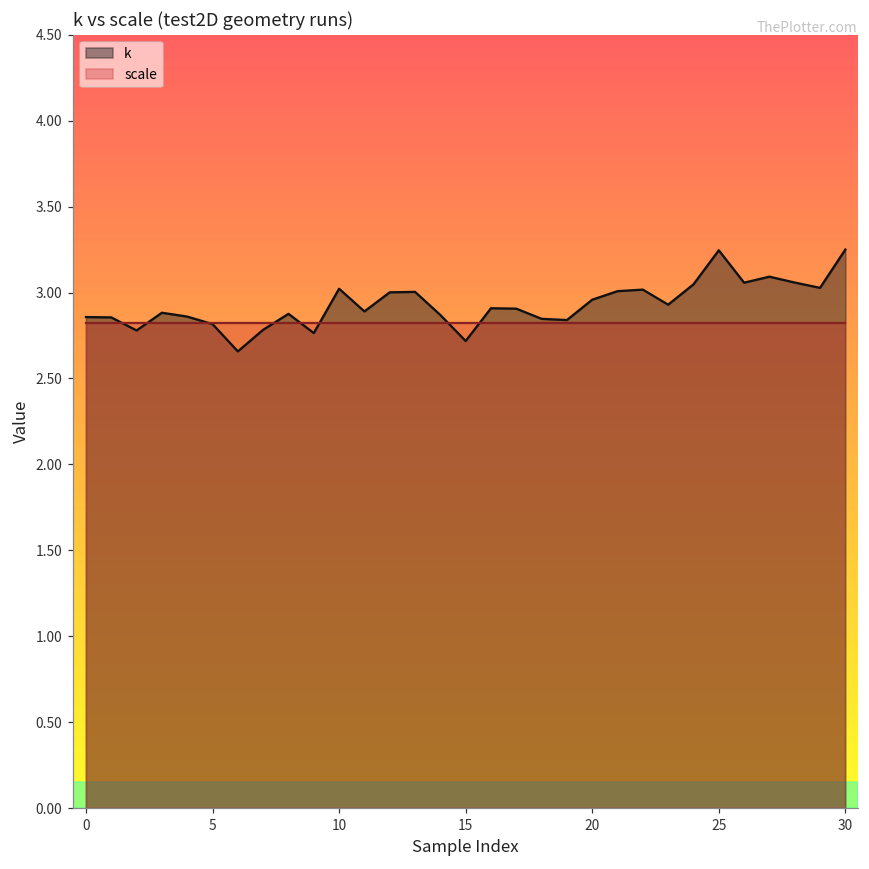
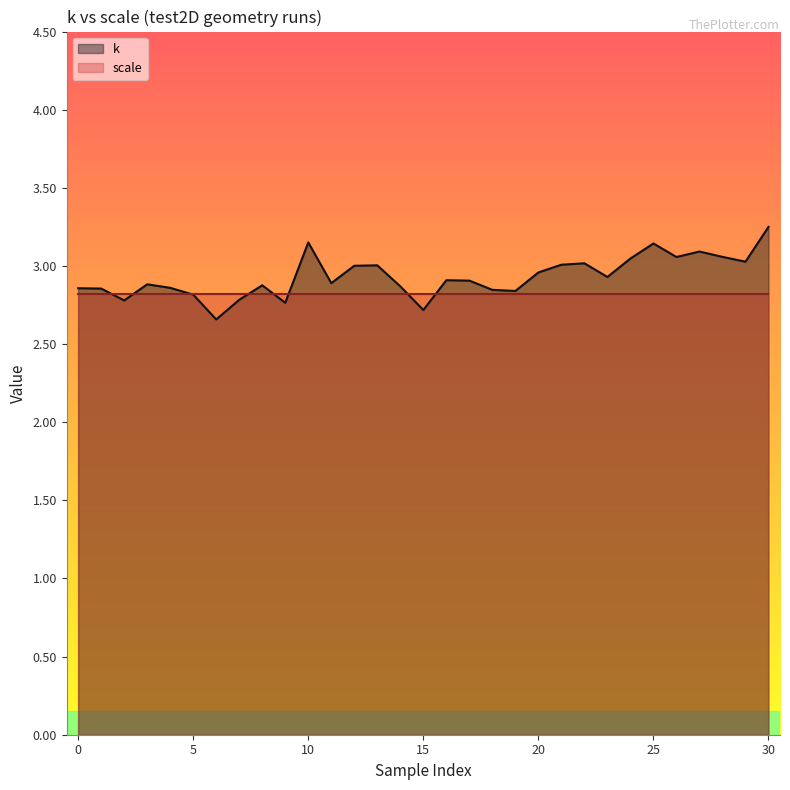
k, 10: 3.02 -> 3.15
k, 25: 3.25 -> 3.14
